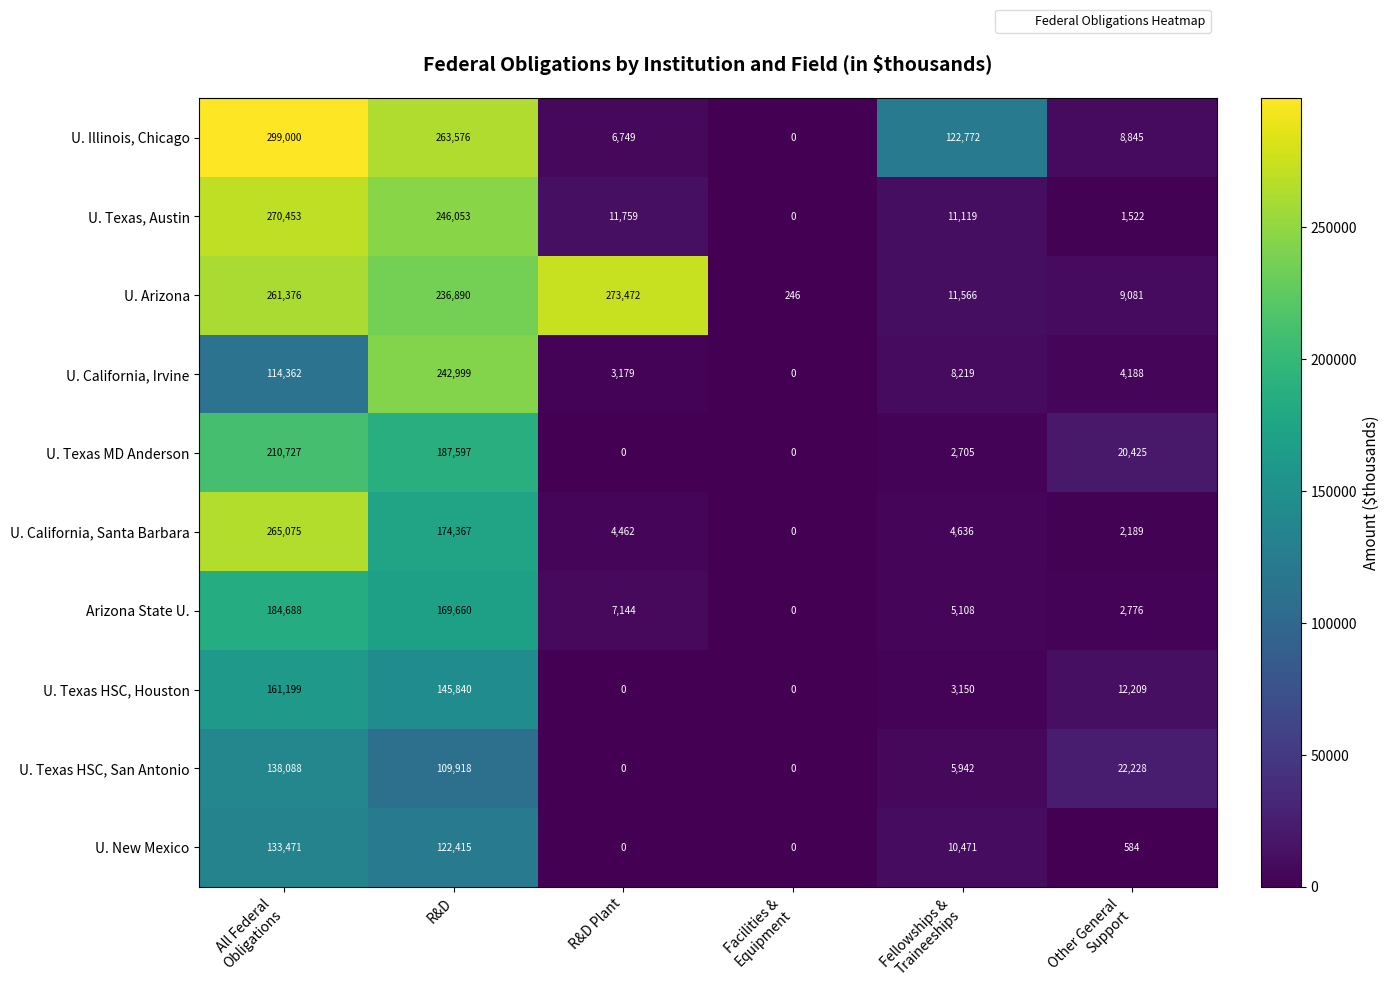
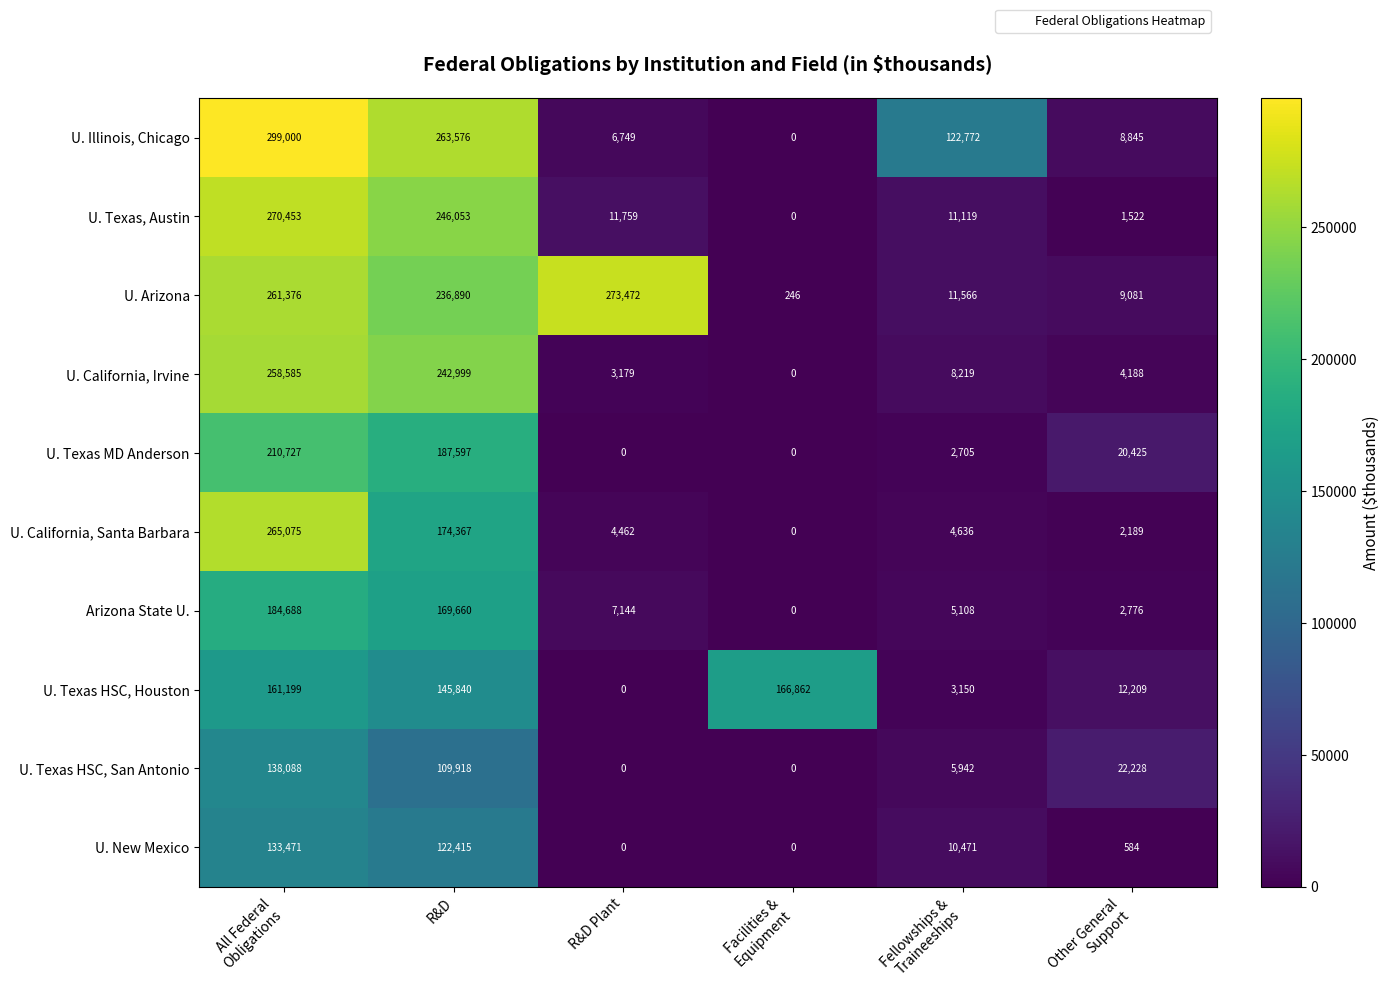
U. California, Irvine, All Federal Obligations: 114,362 -> 258,585
U. Texas HSC, Houston, Facilities & Equipment: 0 -> 166,862
